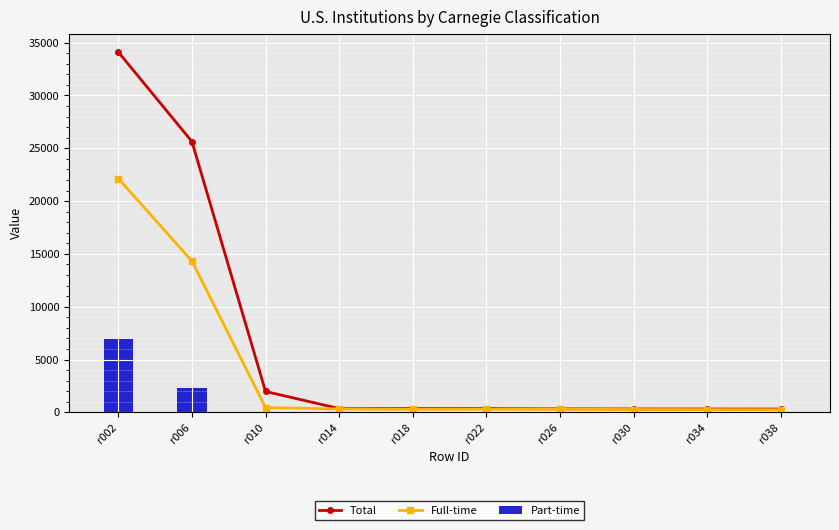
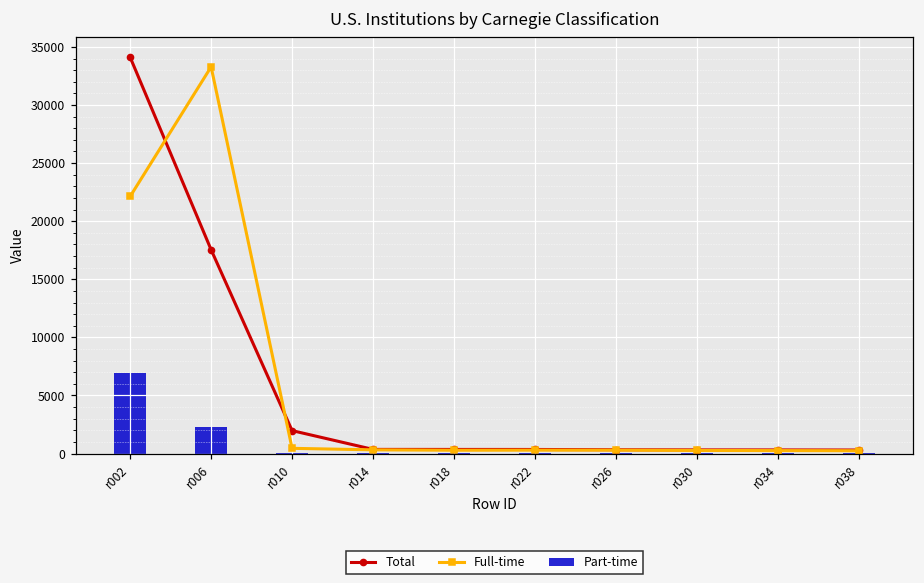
Total, r006: 25600 -> 17500
Full-time, r006: 14300 -> 33300
